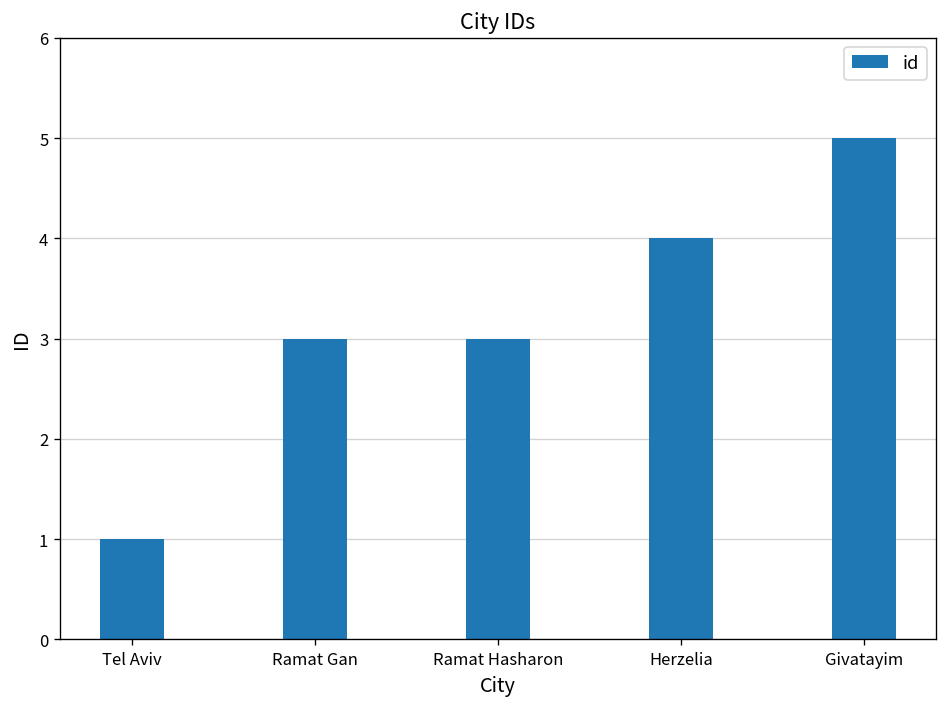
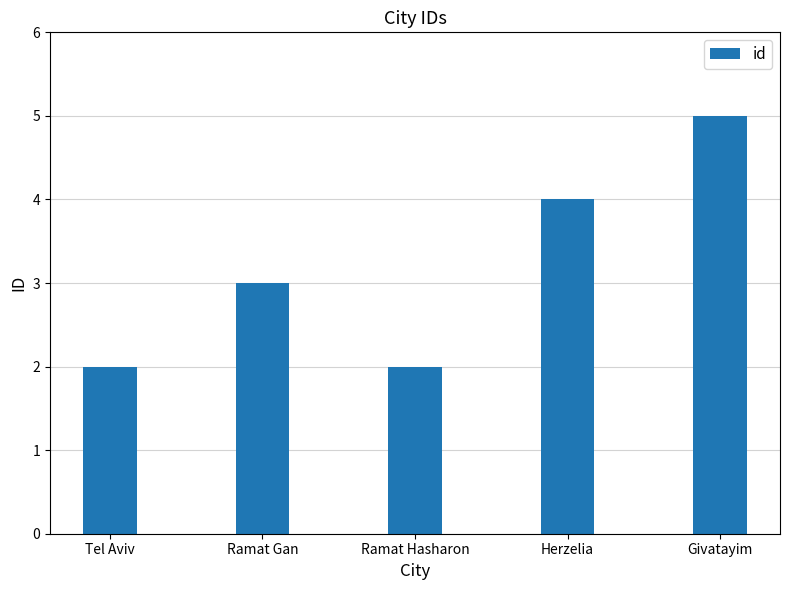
Tel Aviv: 1 -> 2
Ramat Hasharon: 3 -> 2
